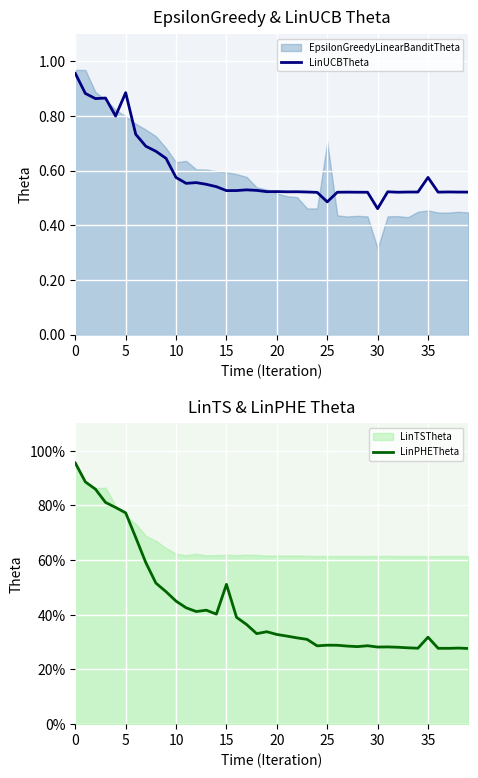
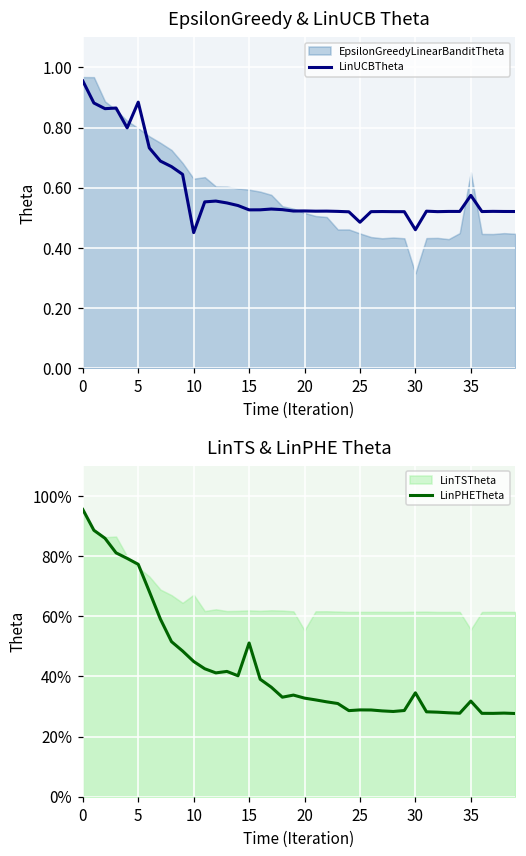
EpsilonGreedy & LinUCB Theta, LinUCBTheta, 10: 0.57 -> 0.45
EpsilonGreedy & LinUCB Theta, EpsilonGreedyLinearBanditTheta, 25: 0.70 -> 0.45
EpsilonGreedy & LinUCB Theta, EpsilonGreedyLinearBanditTheta, 35: 0.45 -> 0.65
LinTS & LinPHE Theta, LinTSTheta, 10: 62% -> 67%
LinTS & LinPHE Theta, LinTSTheta, 20: 62% -> 55%
LinTS & LinPHE Theta, LinPHETheta, 30: 28% -> 35%
LinTS & LinPHE Theta, LinTSTheta, 35: 61% -> 56%
